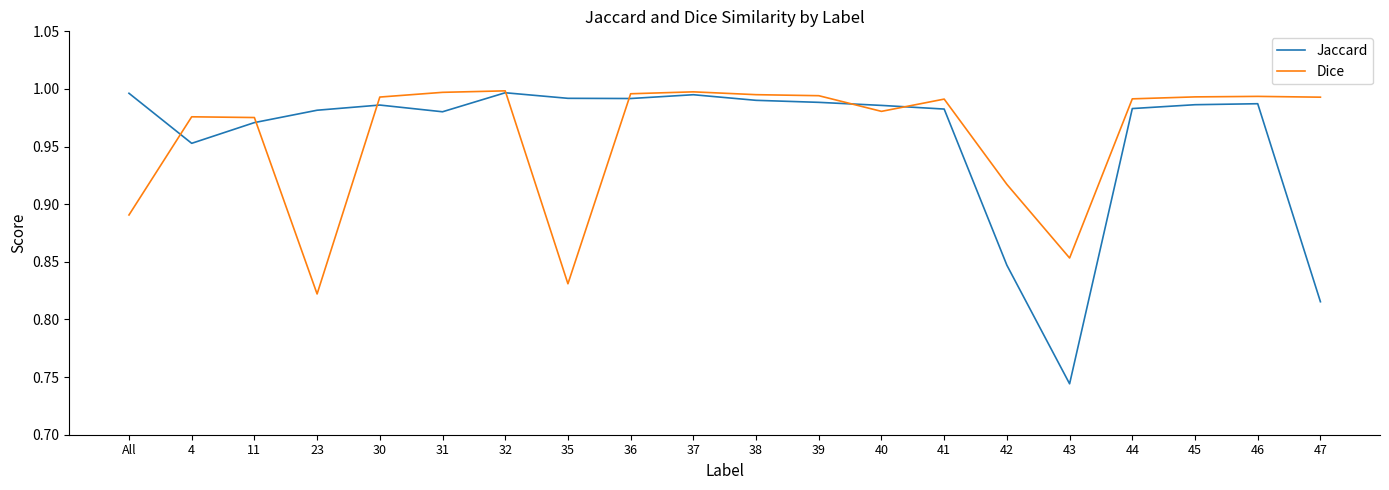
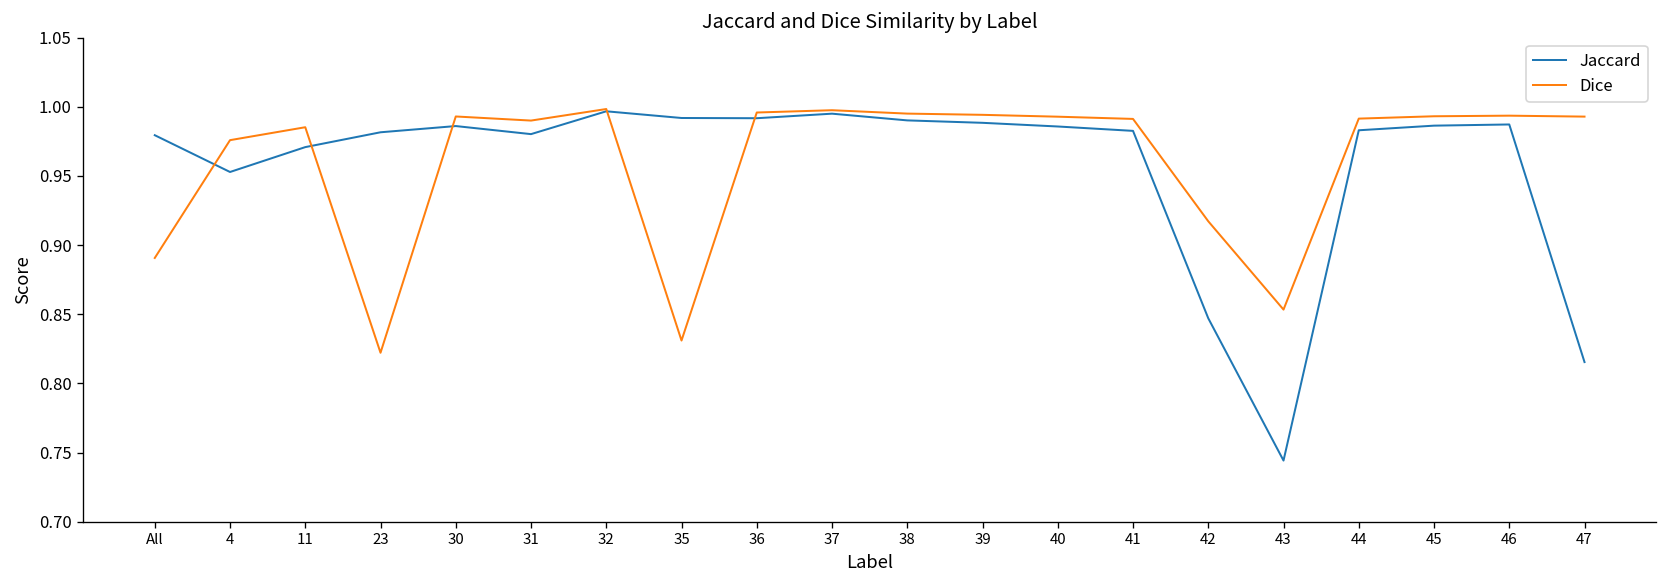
Jaccard, All: 0.996 -> 0.979
Dice, 11: 0.975 -> 0.985
Dice, 31: 0.997 -> 0.990
Dice, 40: 0.981 -> 0.993
